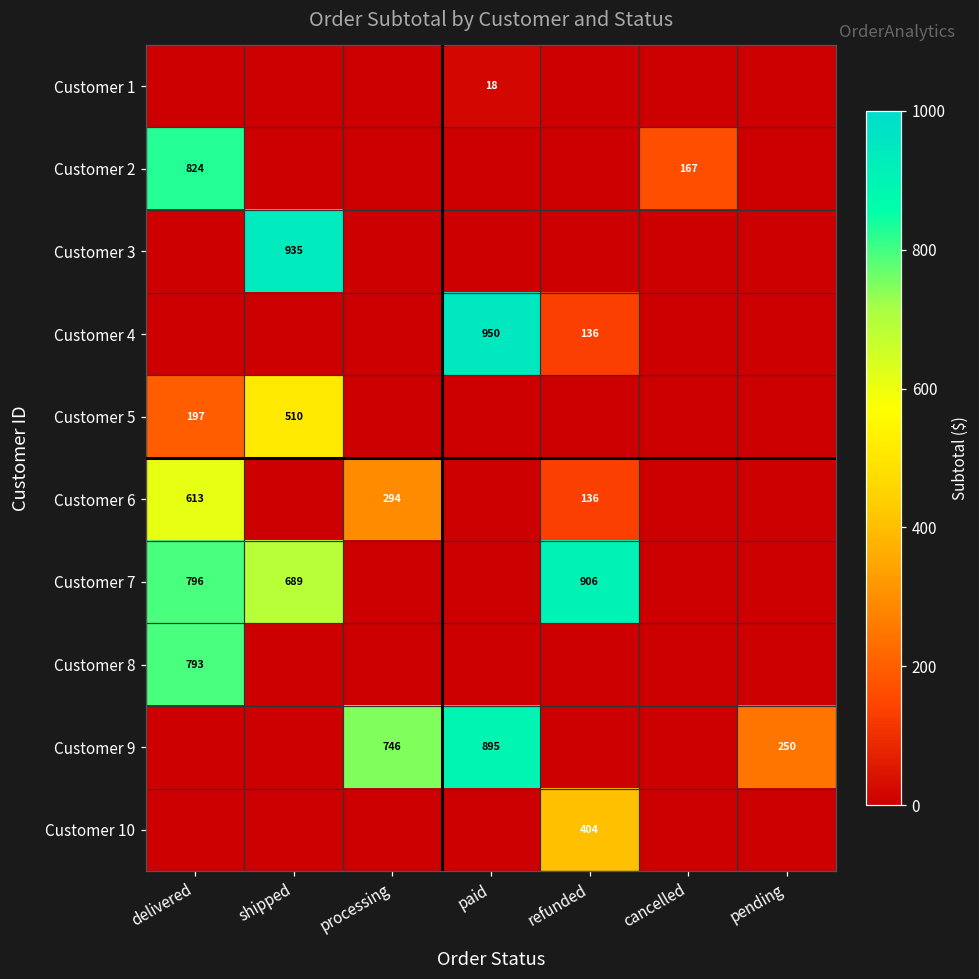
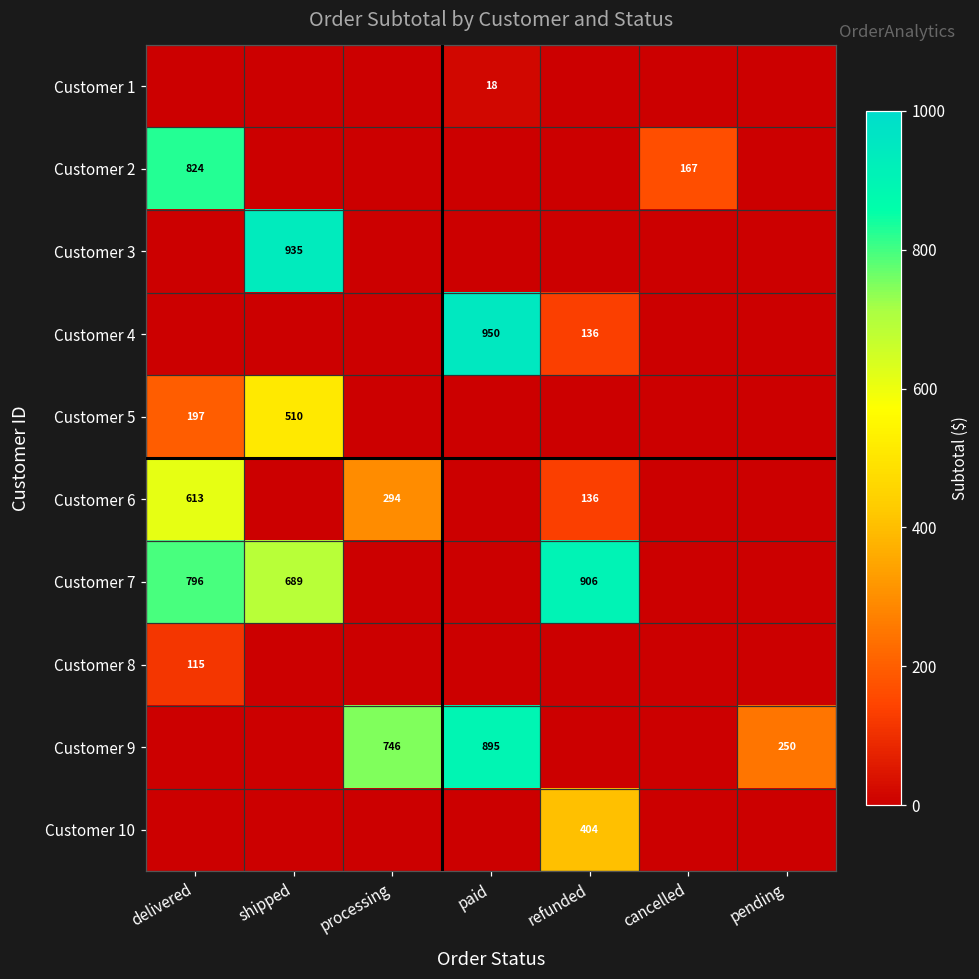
Customer 8, delivered: 793 -> 115
